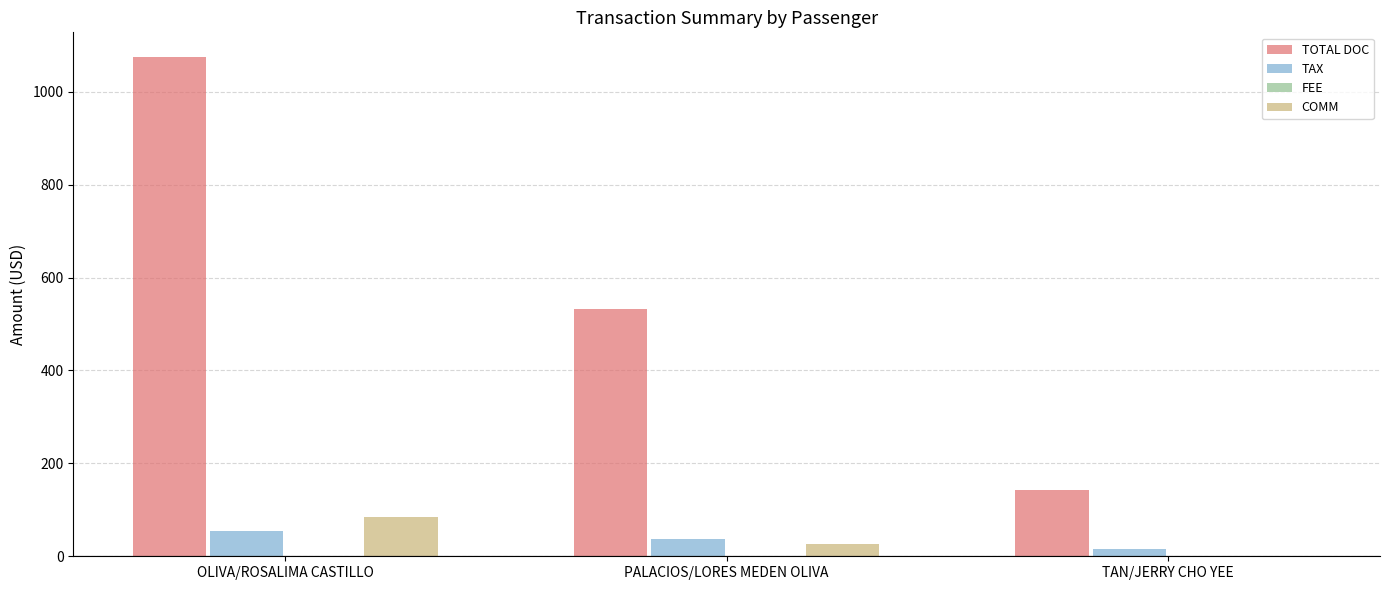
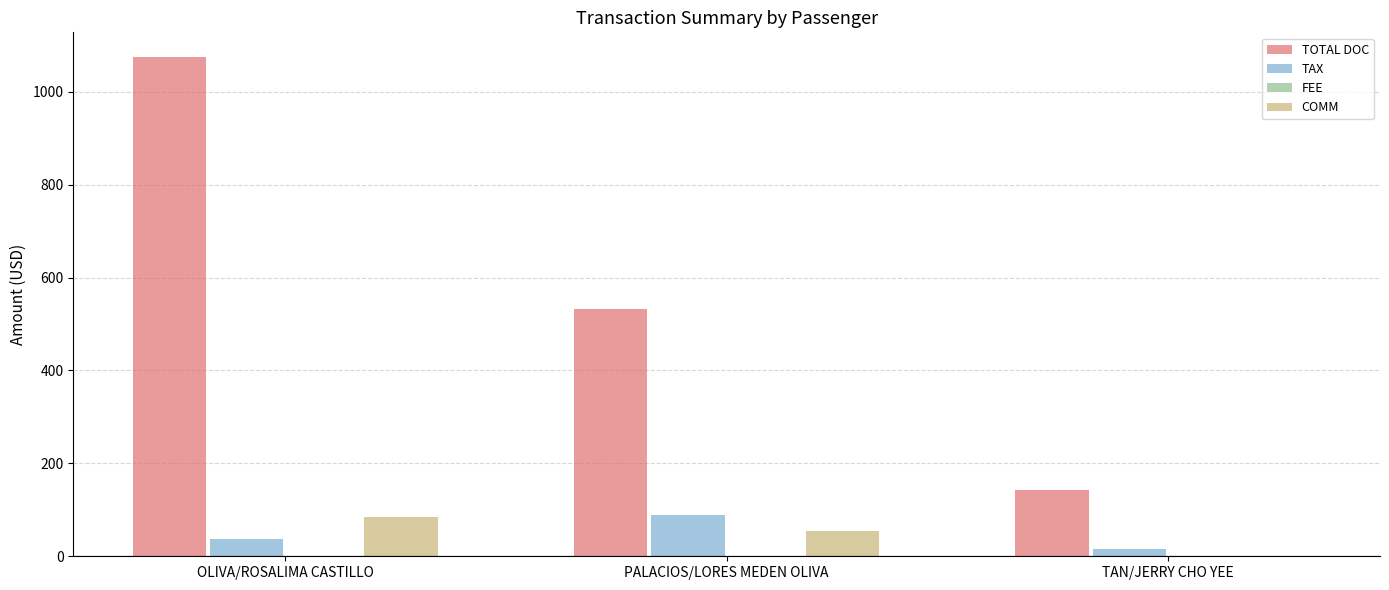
TAX, OLIVA/ROSALIMA CASTILLO: 50 -> 40
TAX, PALACIOS/LORES MEDEN OLIVA: 40 -> 90
COMM, PALACIOS/LORES MEDEN OLIVA: 30 -> 60
